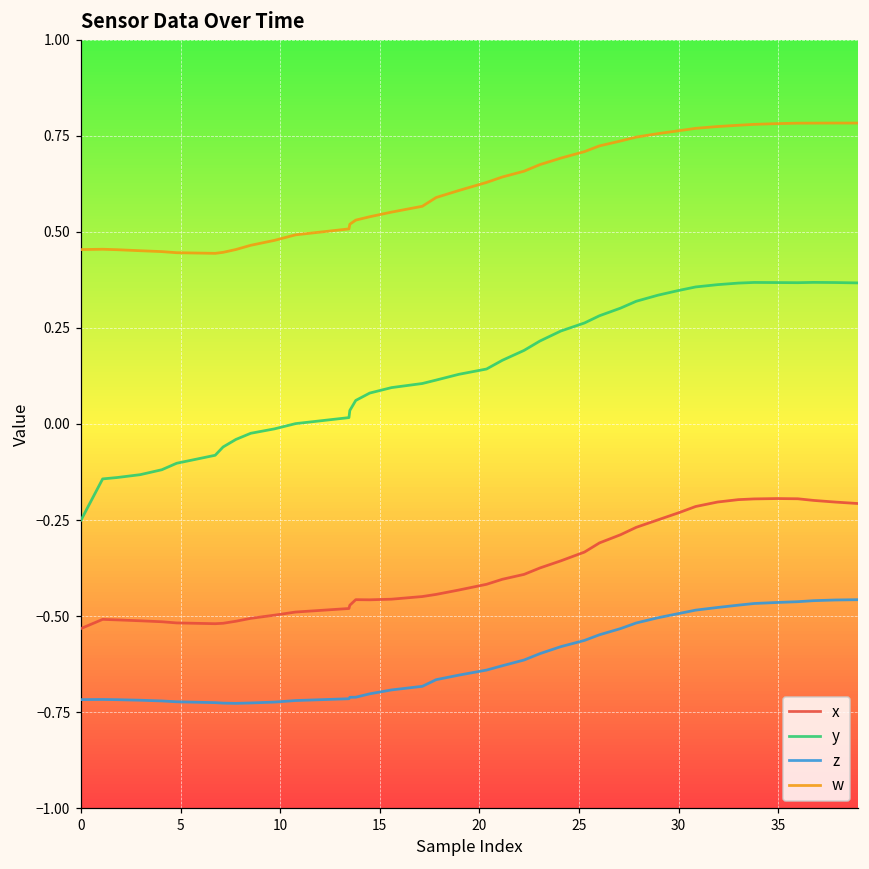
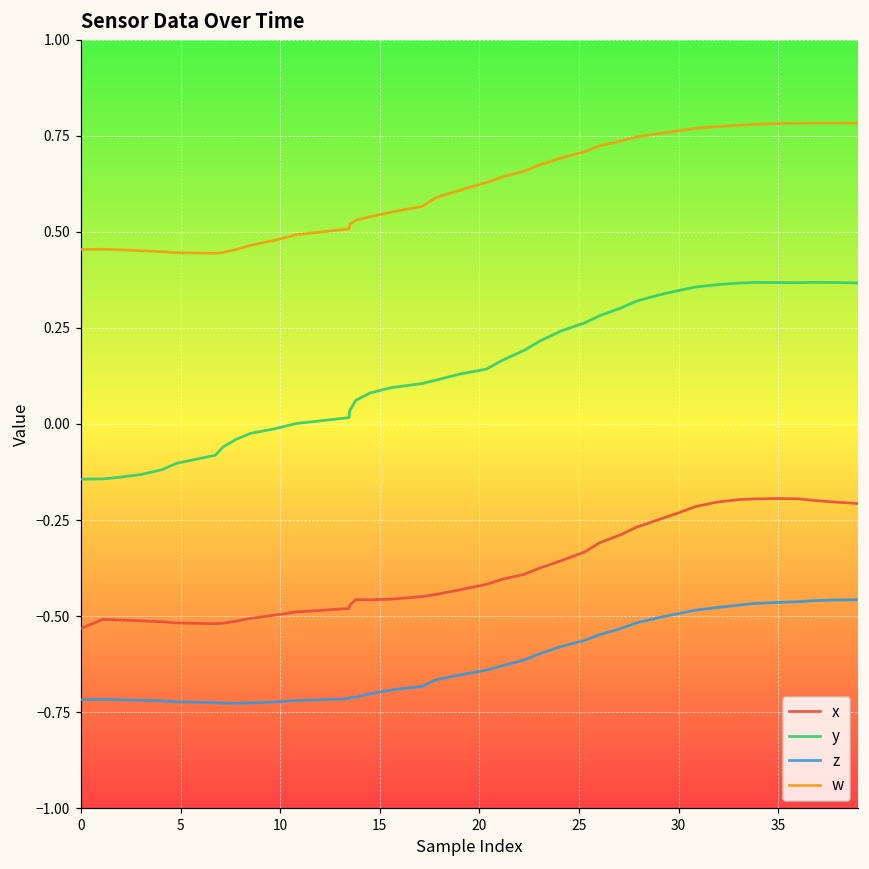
y, 0: -0.25 -> -0.14
